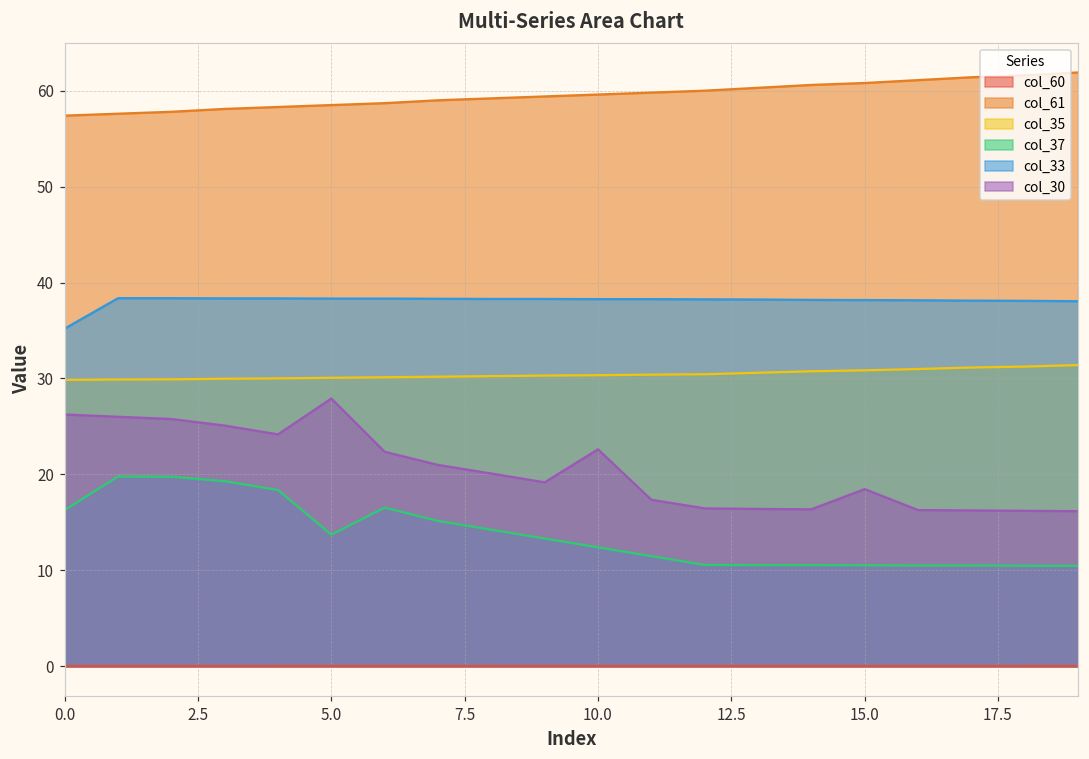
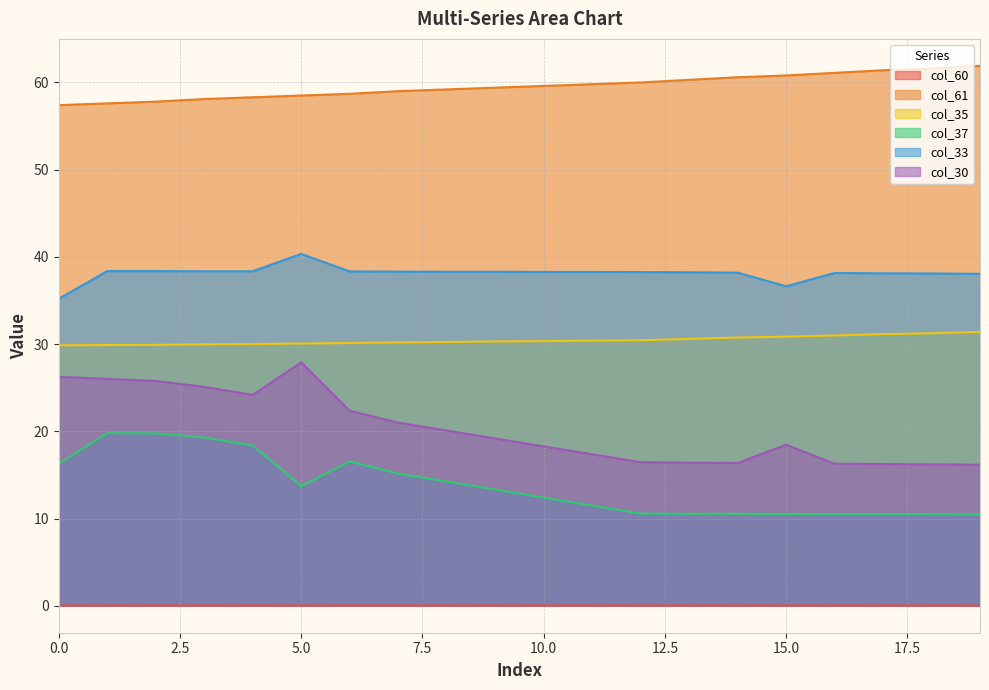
col_33, 5.0: 38 -> 40
col_30, 10.0: 23 -> 18
col_33, 15.0: 38 -> 37
